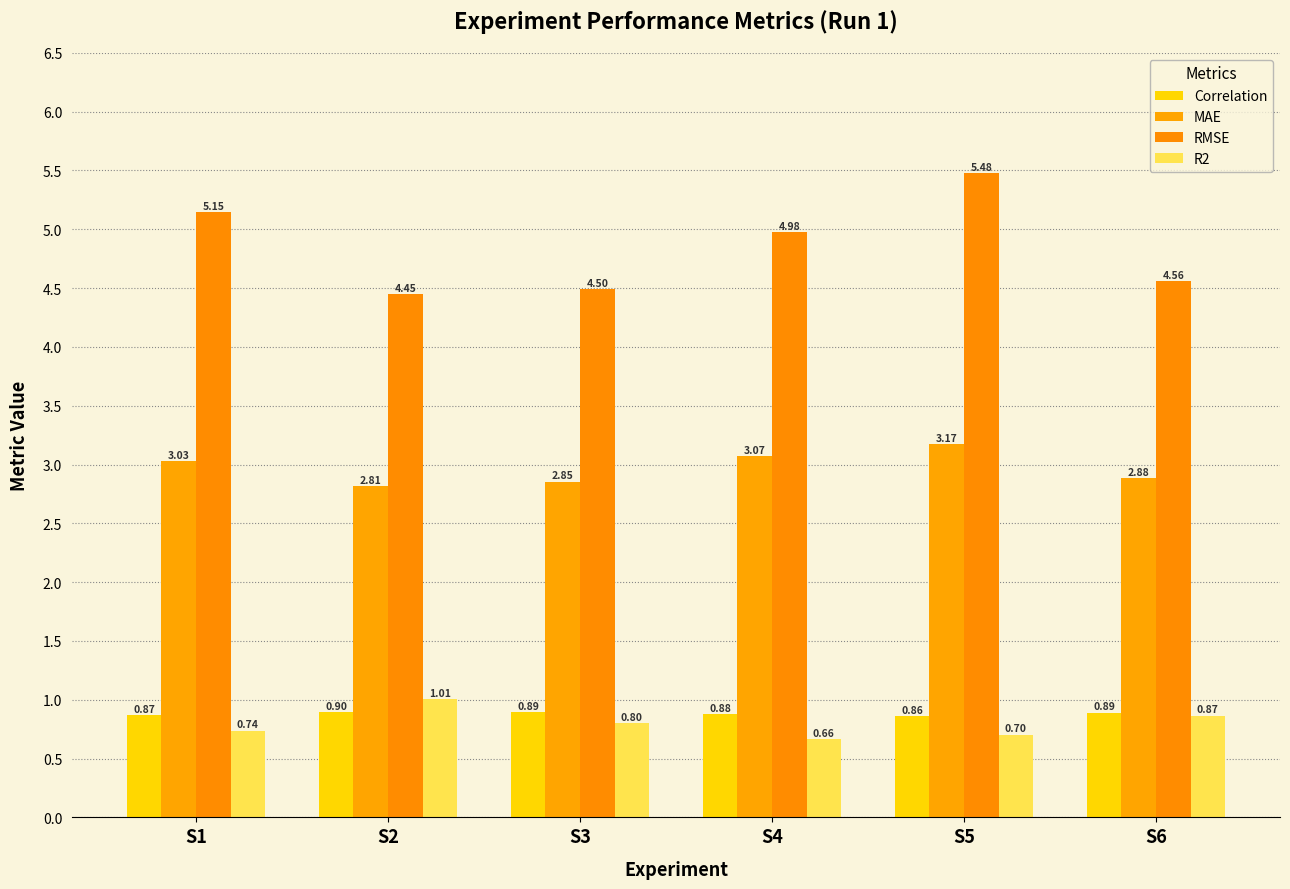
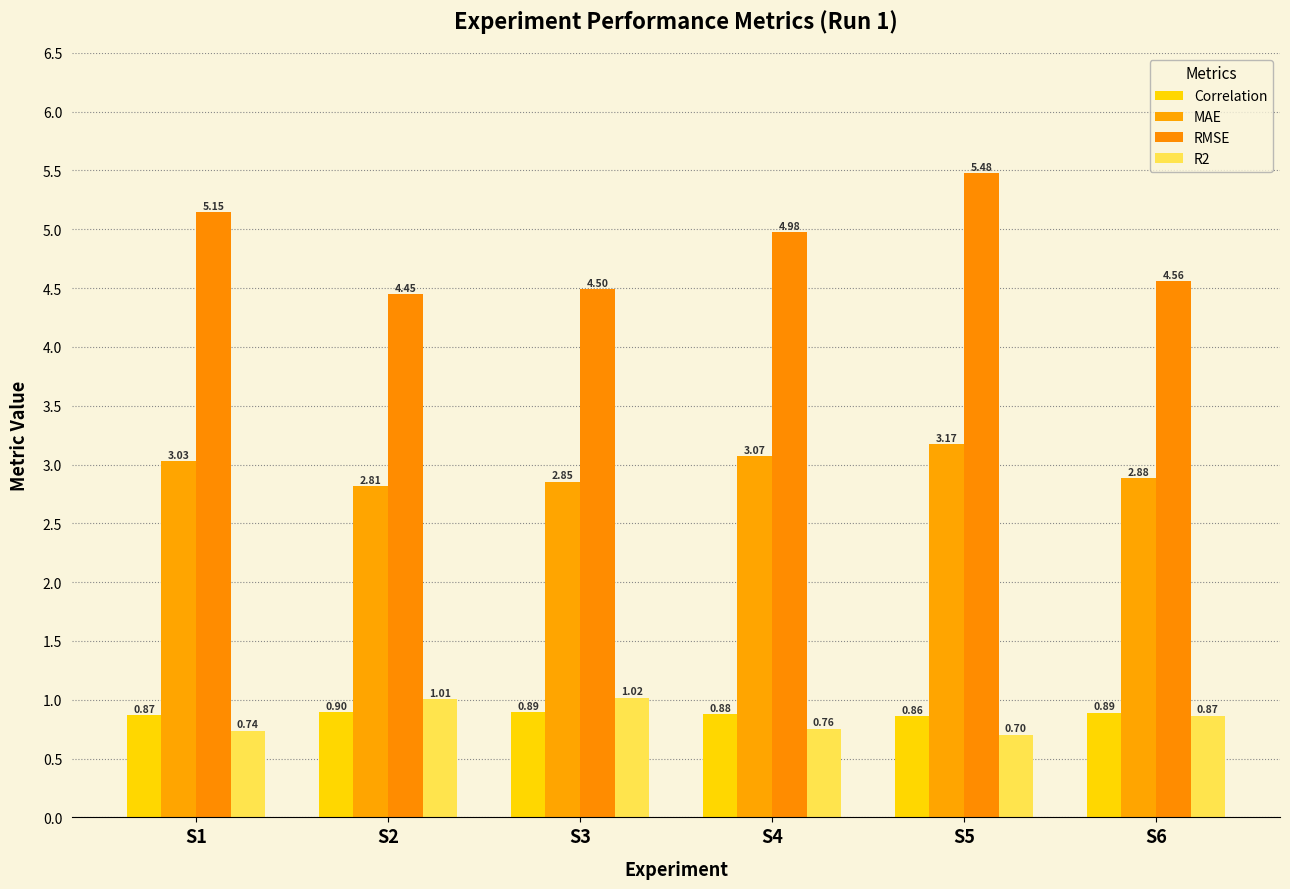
R2, S3: 0.80 -> 1.02
R2, S4: 0.66 -> 0.76
